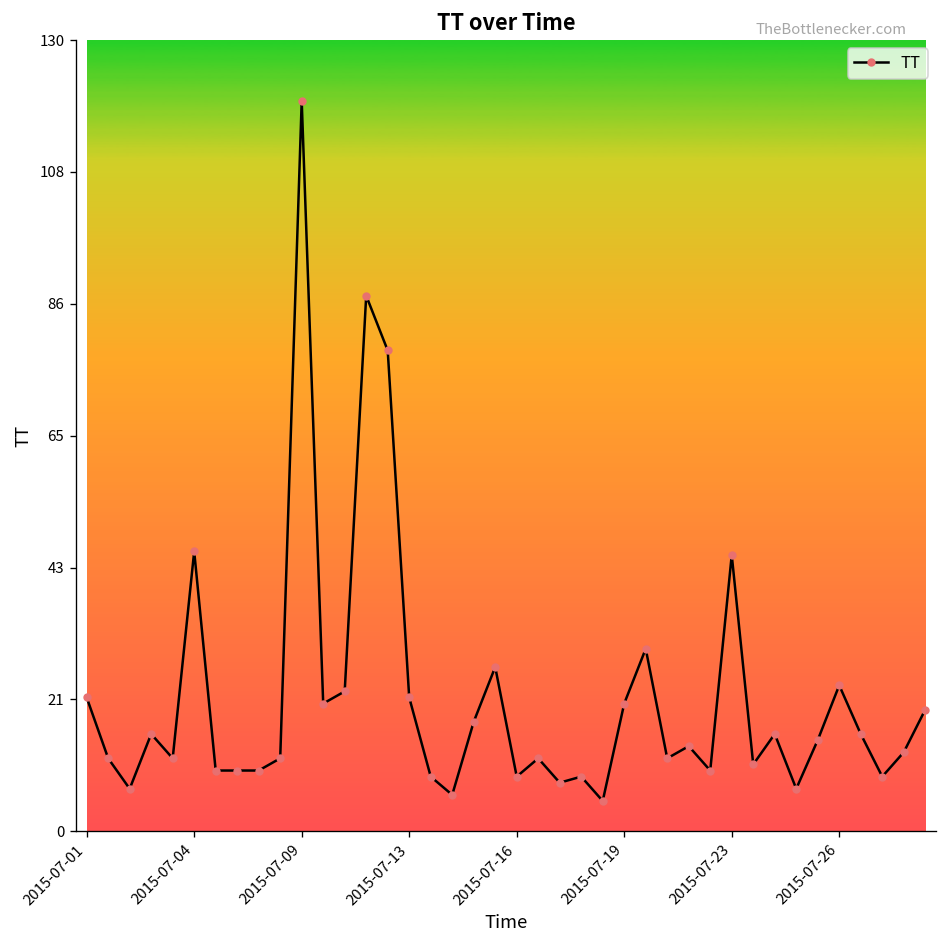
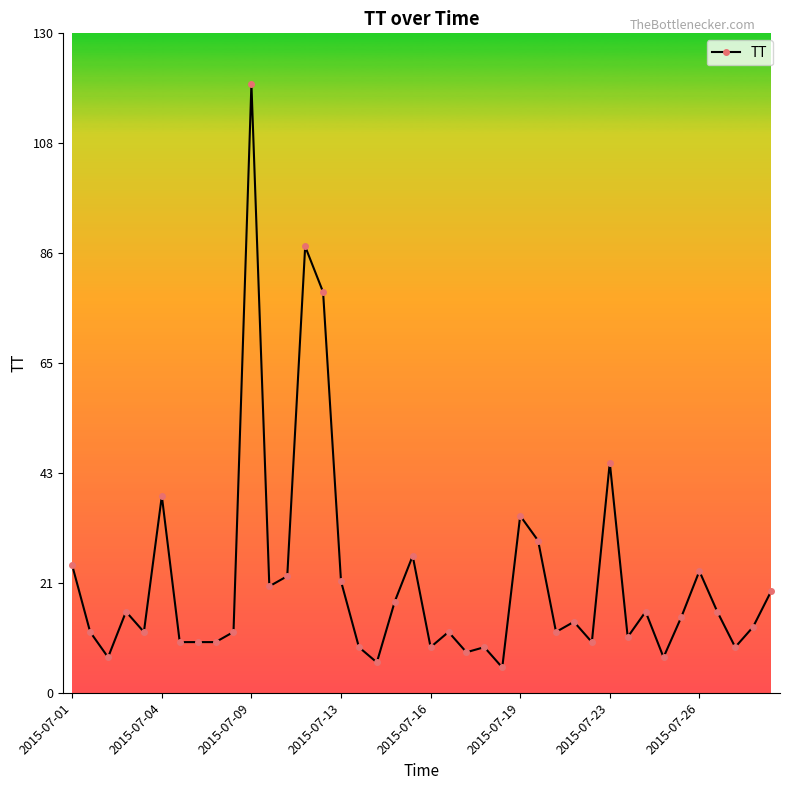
2015-07-01: 22 -> 25
2015-07-04: 46 -> 39
2015-07-19: 21 -> 35
